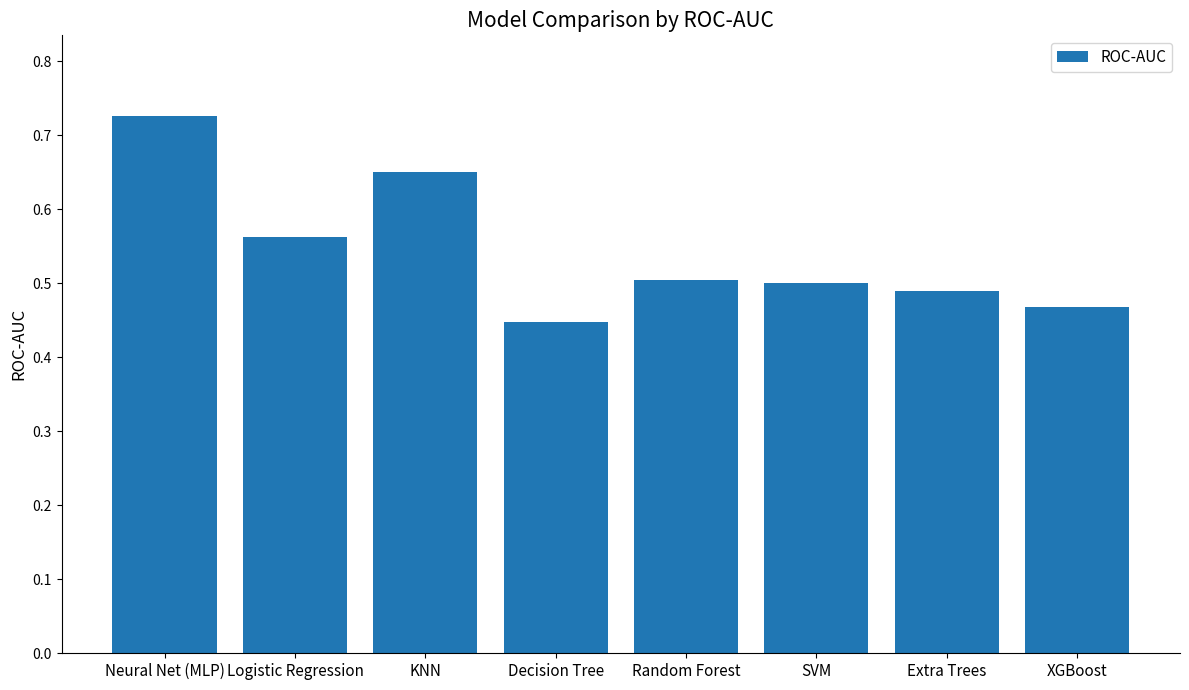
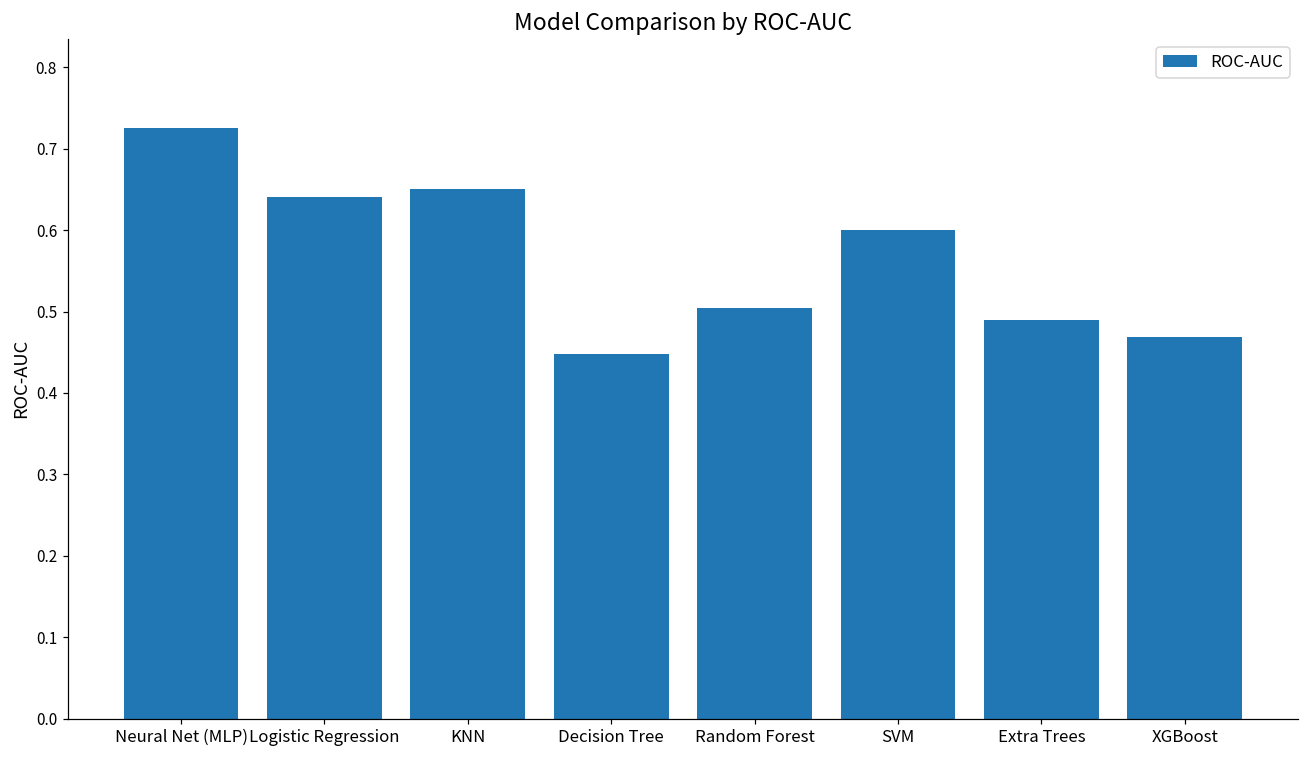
Logistic Regression: 0.56 -> 0.64
SVM: 0.5 -> 0.6
